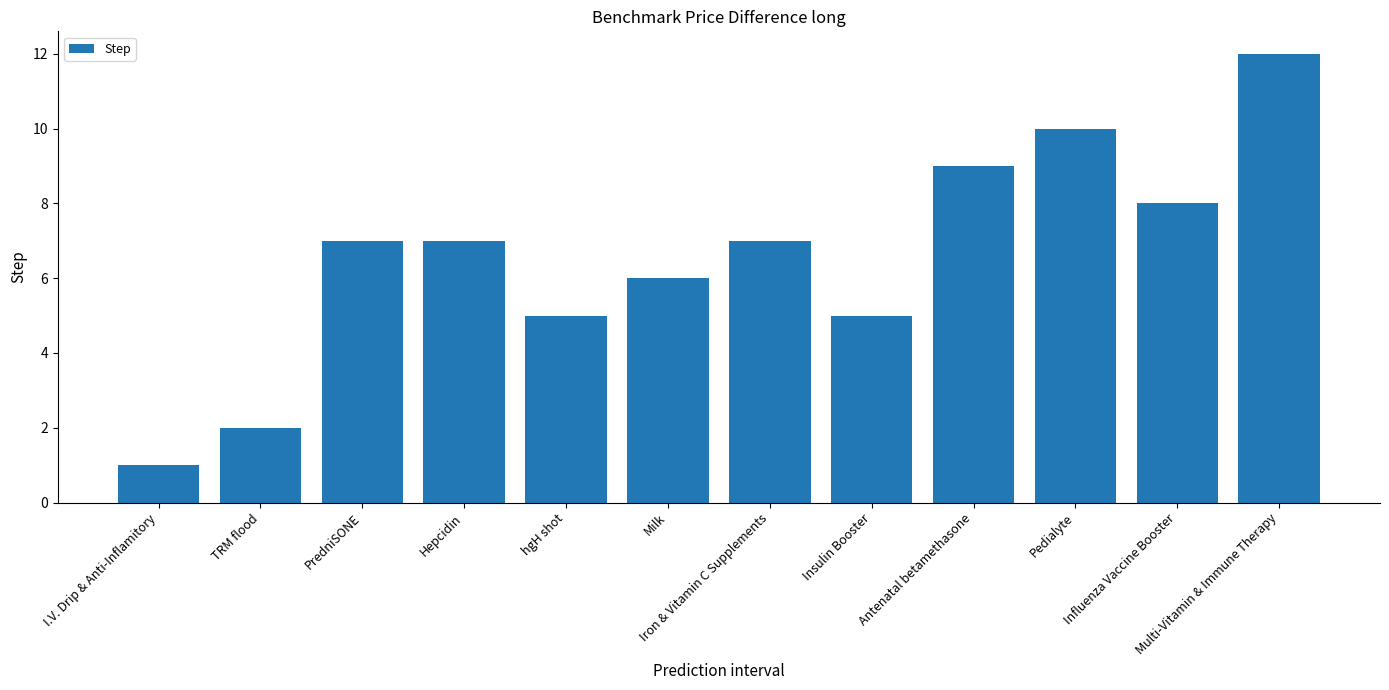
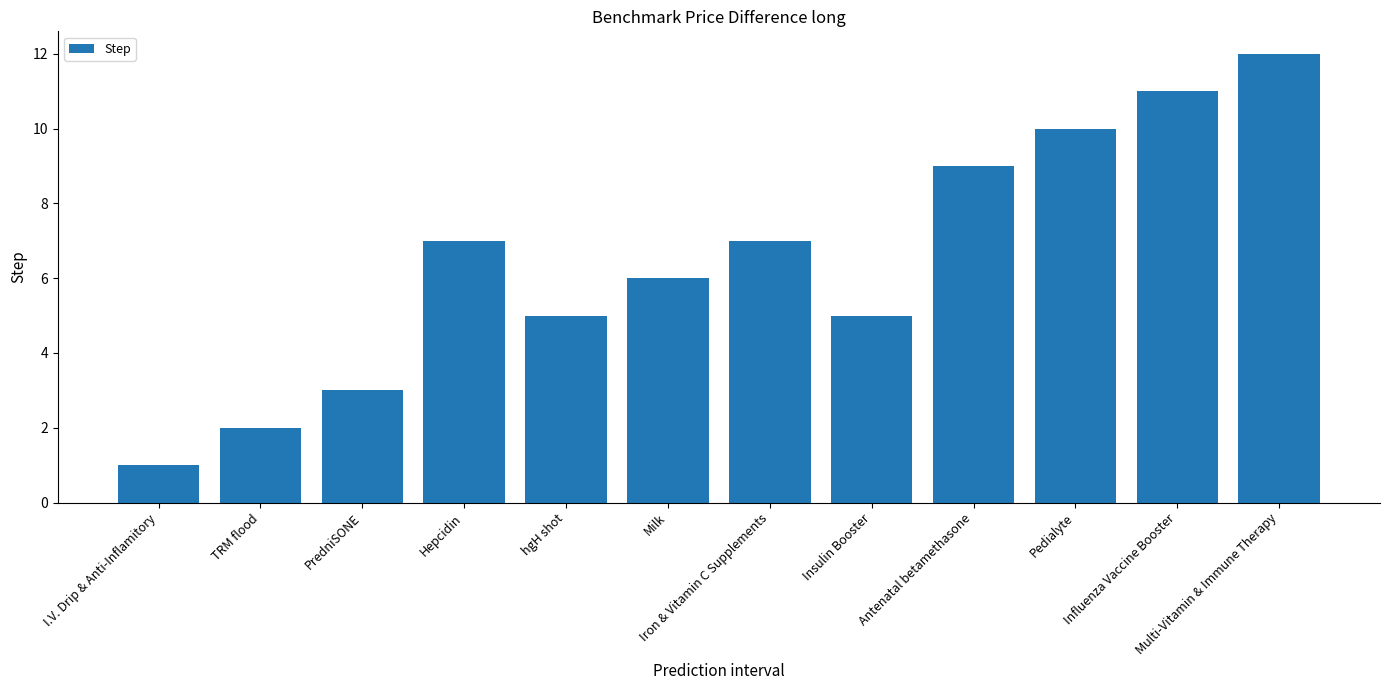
PredniSONE: 7 -> 3
Influenza Vaccine Booster: 8 -> 11
